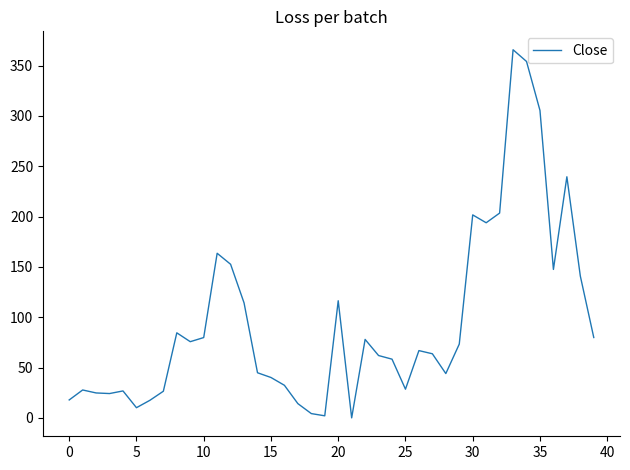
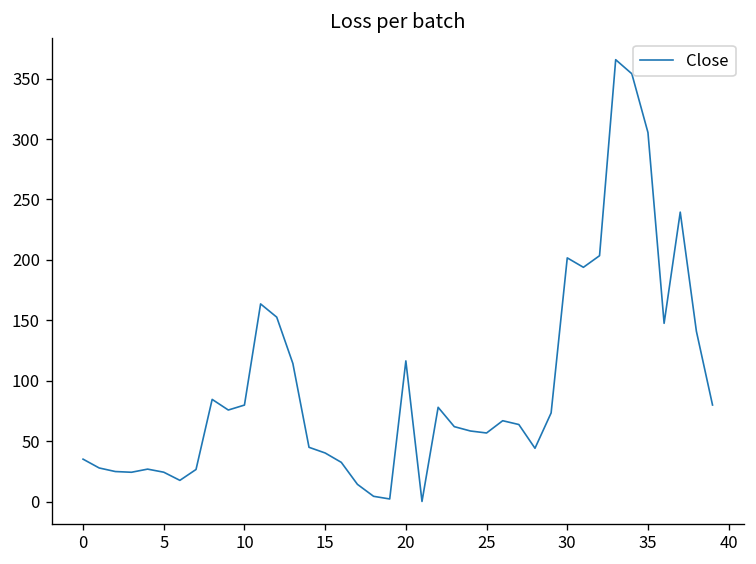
0: 18 -> 35
5: 10 -> 24
25: 29 -> 57
